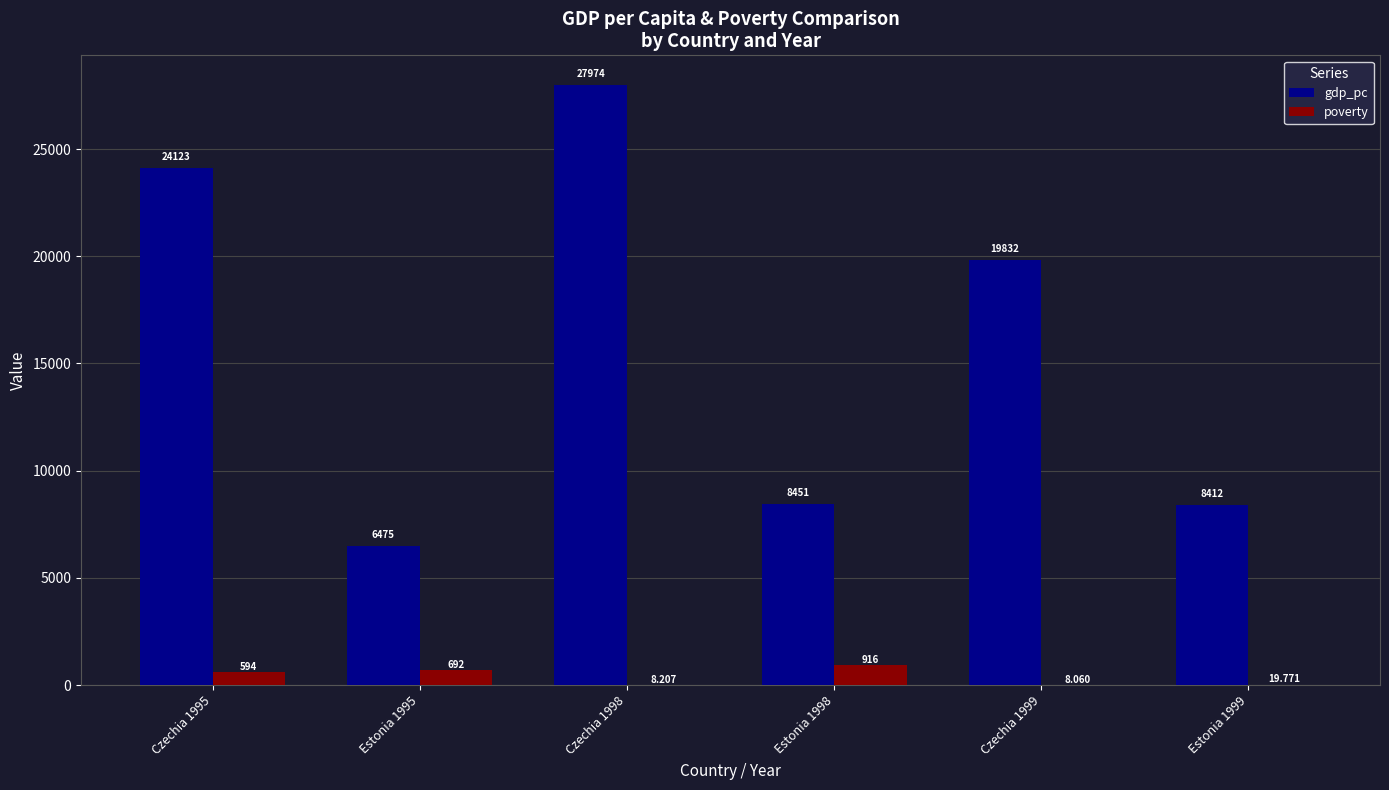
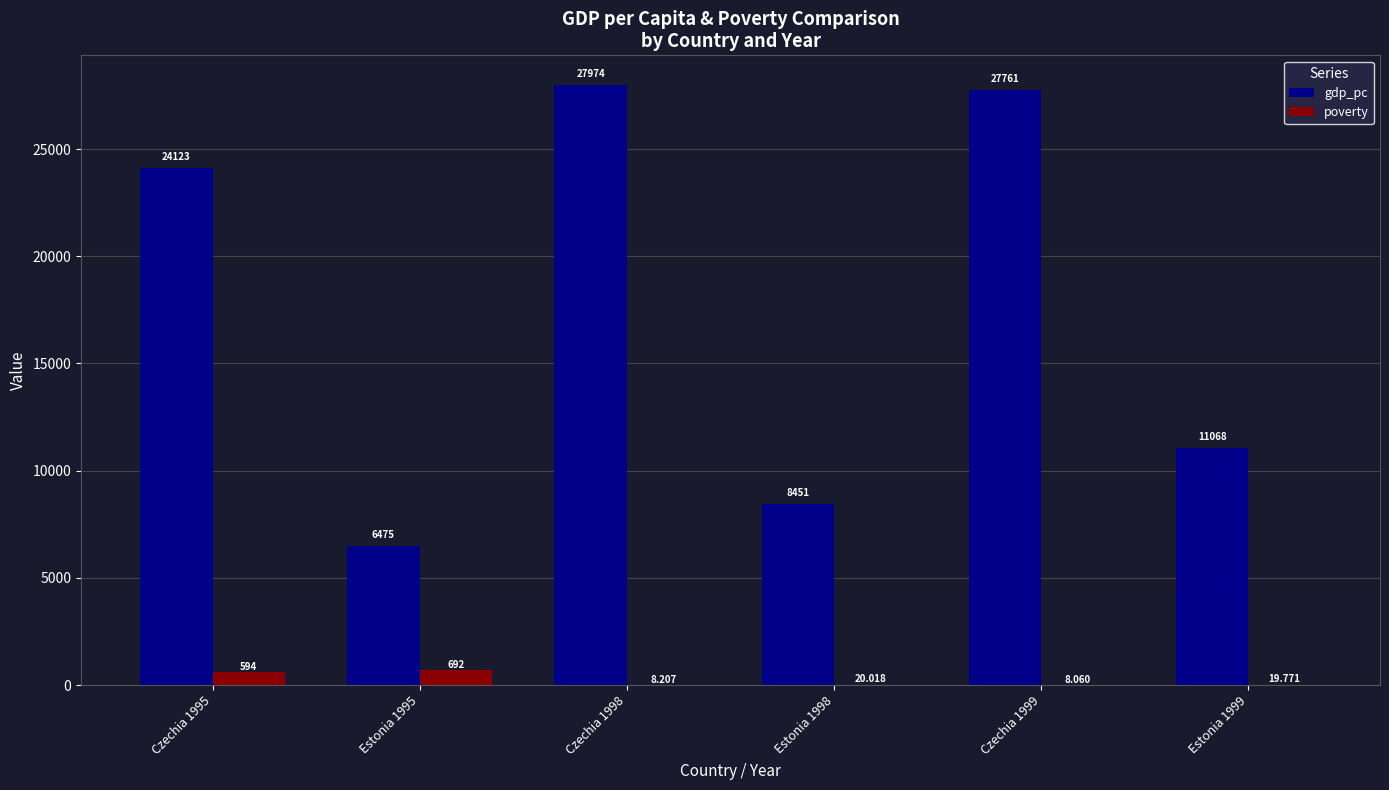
poverty, Estonia 1998: 916 -> 20.018
gdp_pc, Czechia 1999: 19832 -> 27761
gdp_pc, Estonia 1999: 8412 -> 11068
